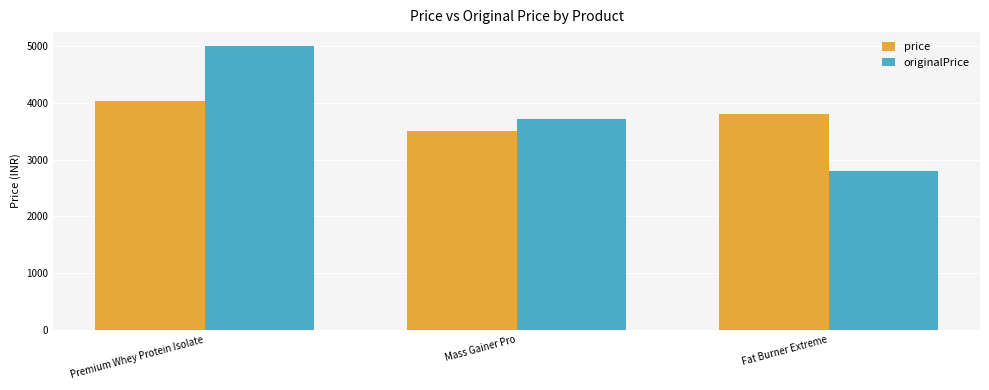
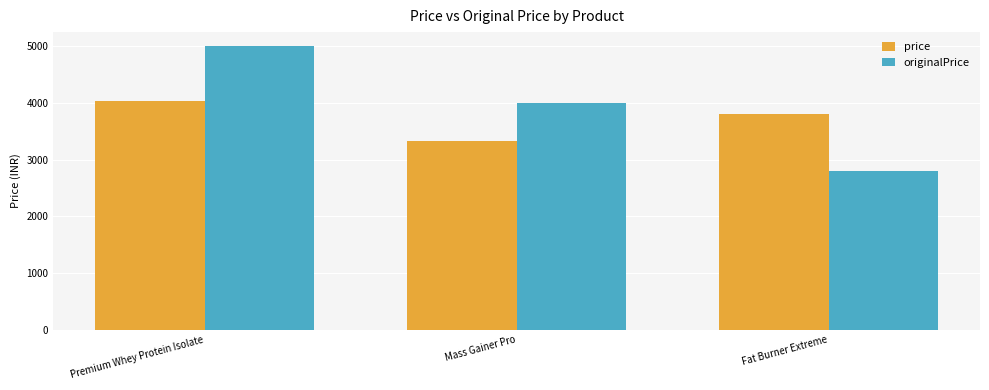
price, Mass Gainer Pro: 3500 -> 3300
originalPrice, Mass Gainer Pro: 3700 -> 4000
